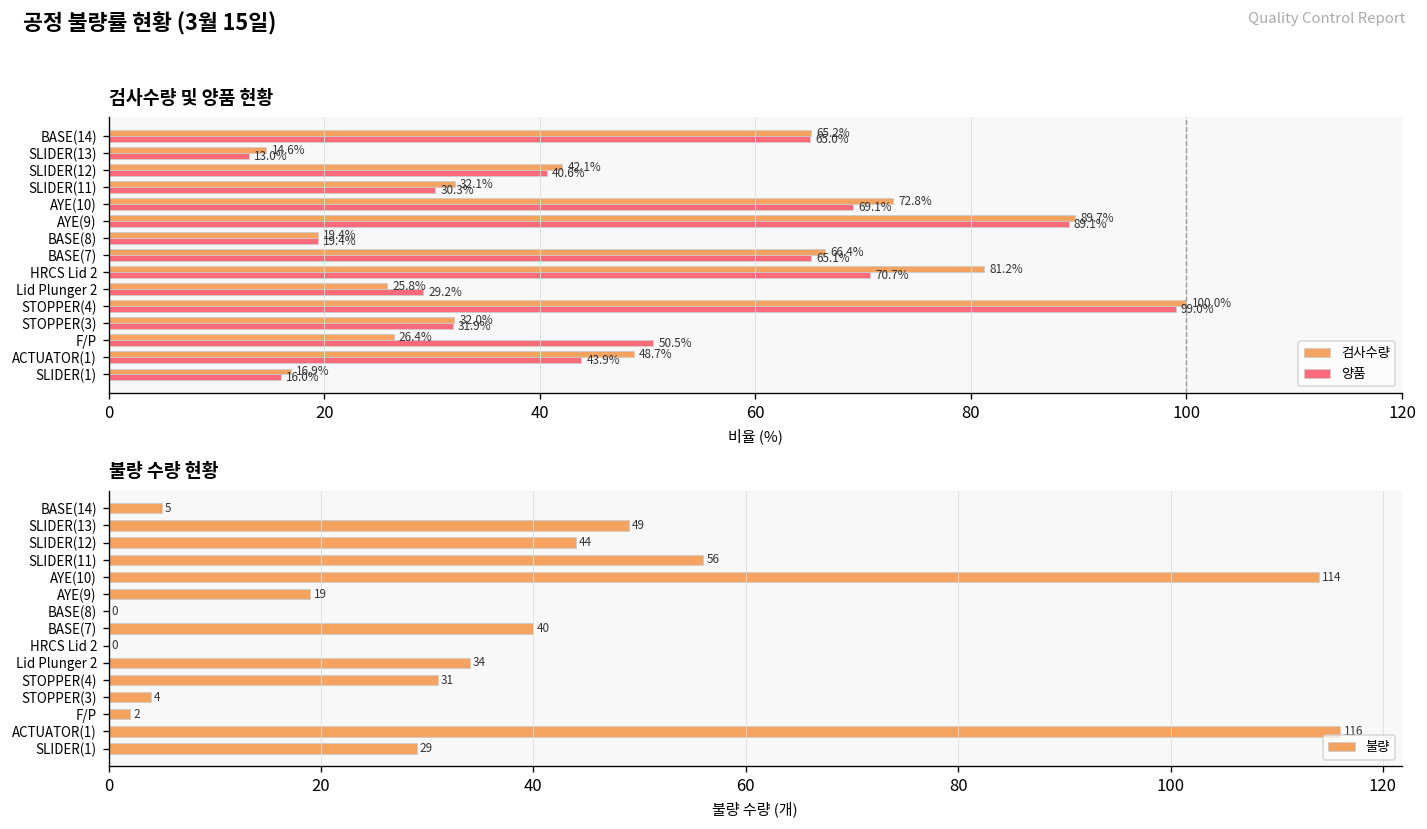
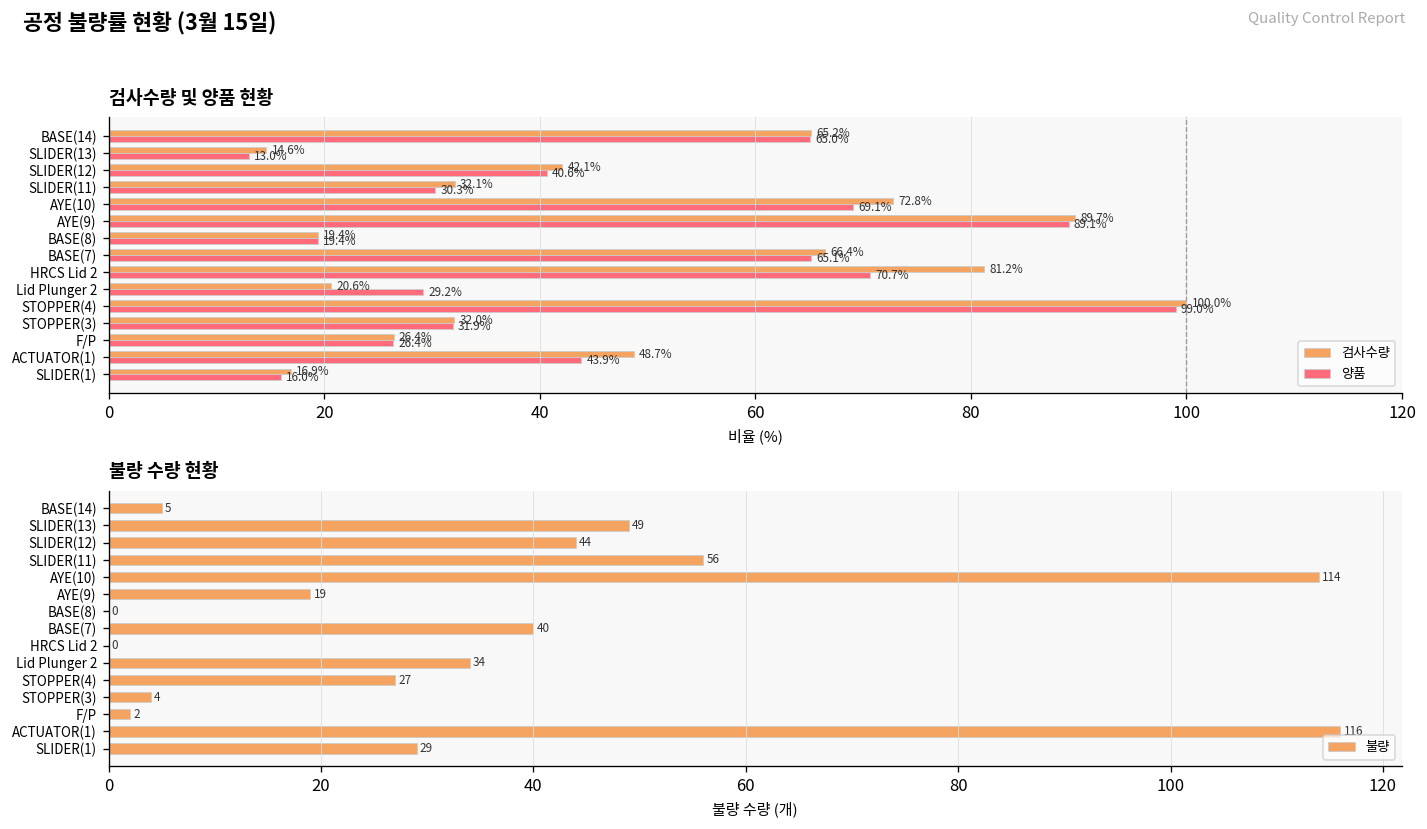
검사수량 및 양품 현황, 검사수량, Lid Plunger 2: 25.8% -> 20.6%
검사수량 및 양품 현황, 양품, F/P: 50.5% -> 26.4%
불량 수량 현황, STOPPER(4): 31 -> 27
